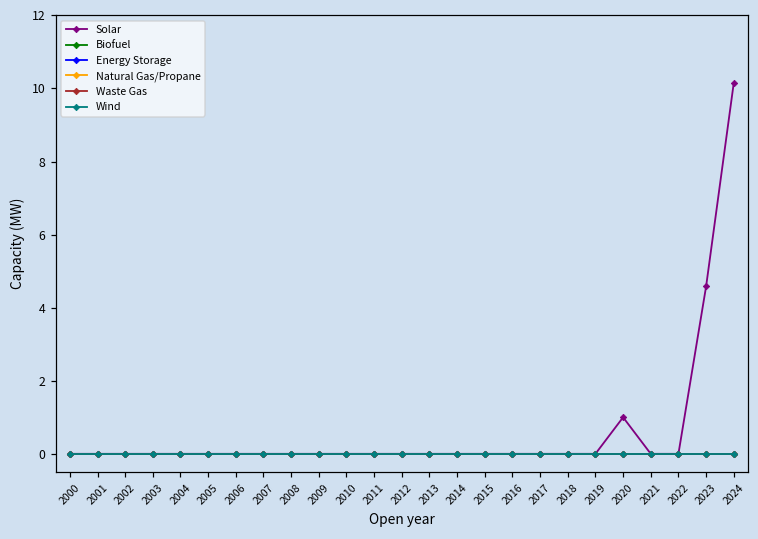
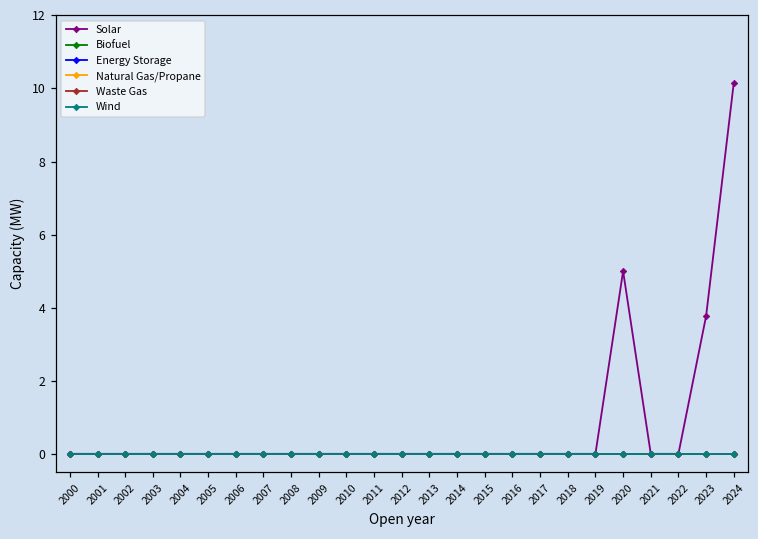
Solar, 2020: 1 -> 5
Solar, 2023: 4.6 -> 3.8
